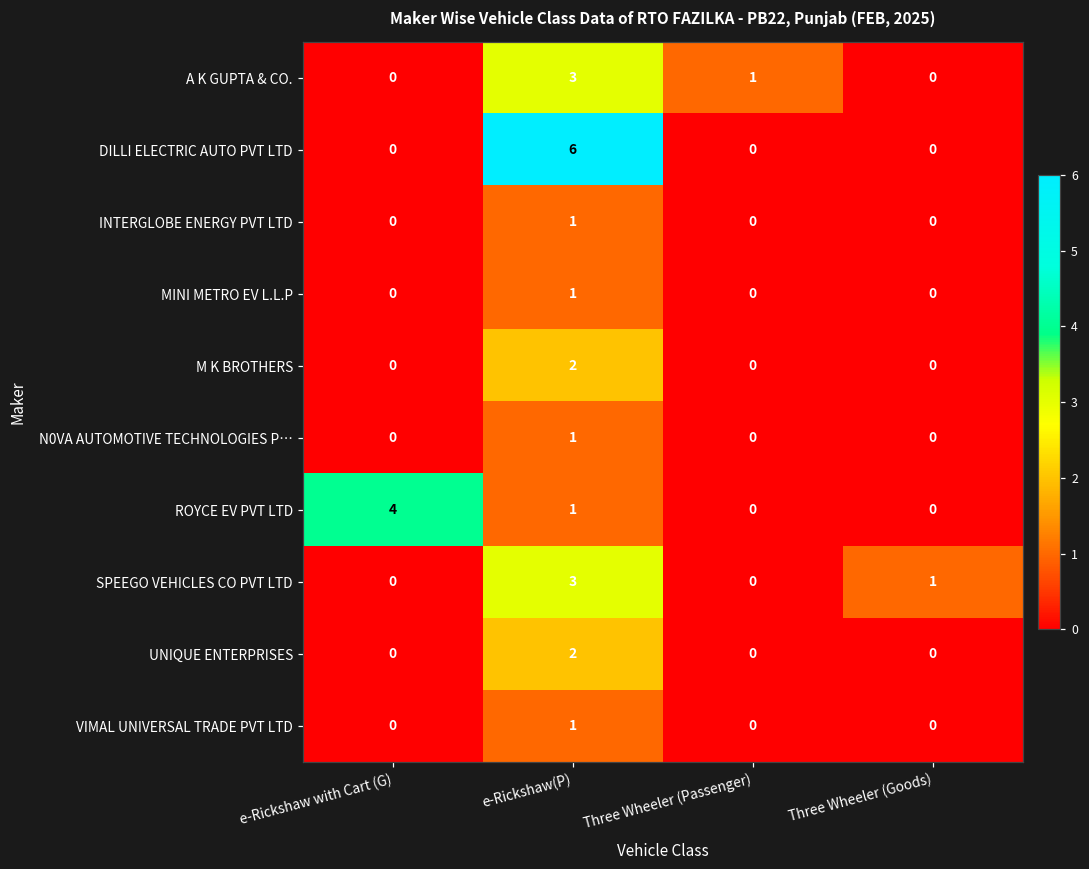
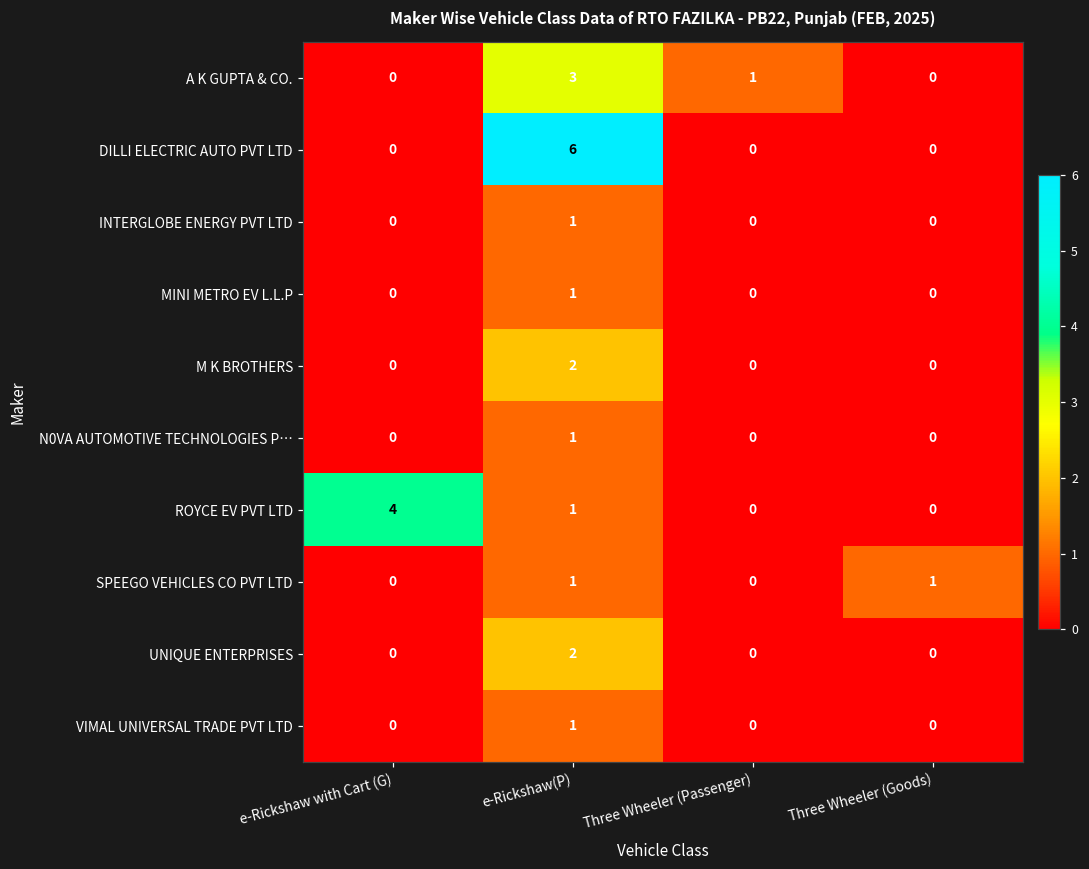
SPEEGO VEHICLES CO PVT LTD, e-Rickshaw(P): 3 -> 1
